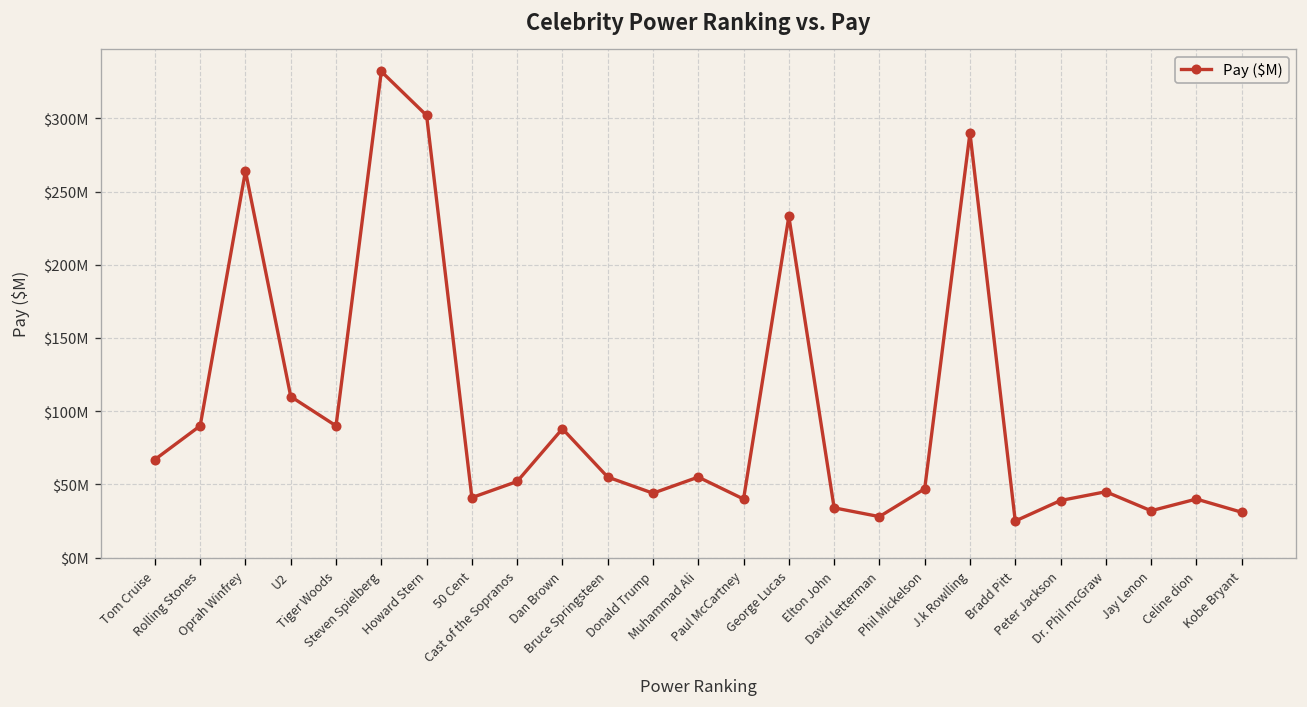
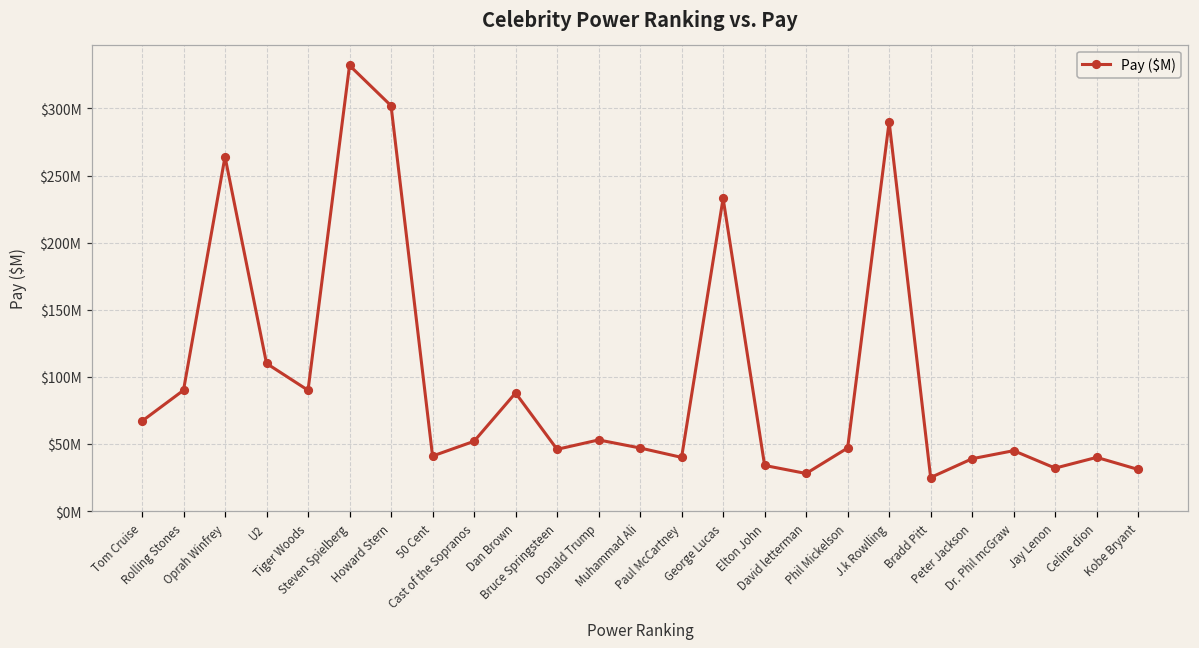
Bruce Springsteen: $55000000 -> $46000000
Donald Trump: $44000000 -> $53000000
Muhammad Ali: $55000000 -> $47000000
